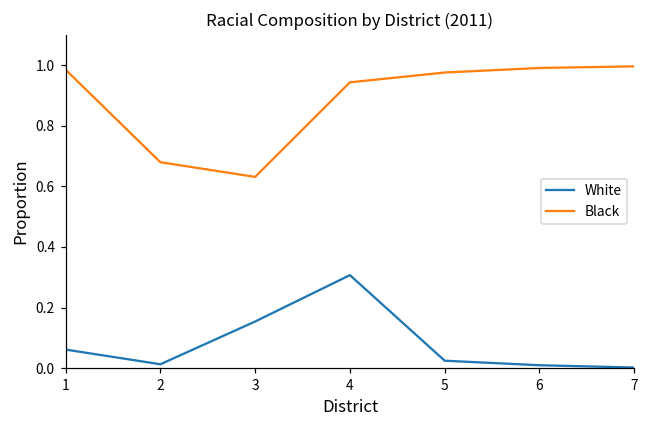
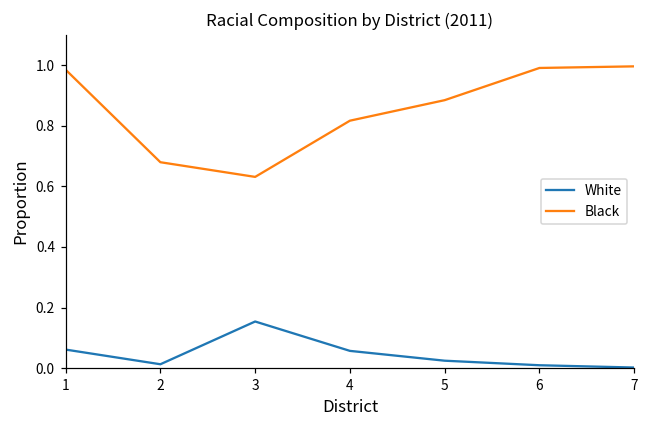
White, 4: 0.31 -> 0.06
Black, 4: 0.94 -> 0.82
Black, 5: 0.98 -> 0.88
